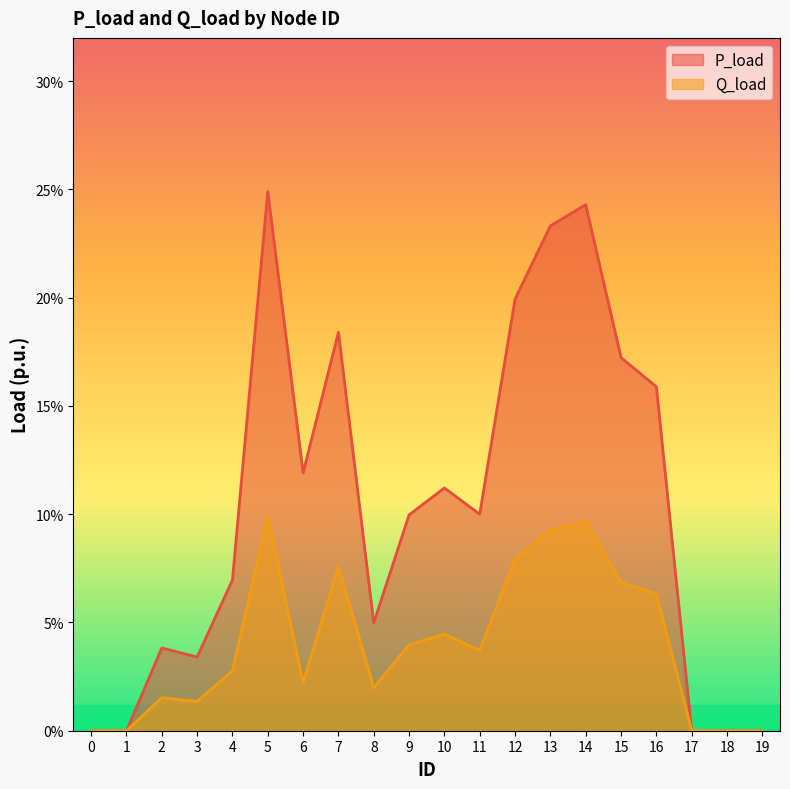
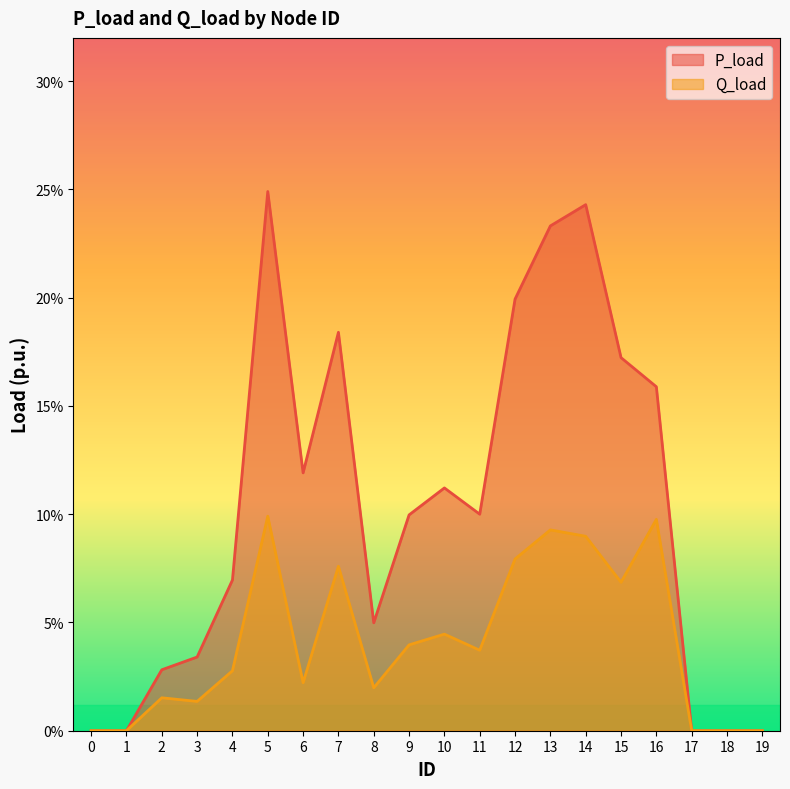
P_load, 2: 3.8% -> 2.8%
Q_load, 14: 9.7% -> 9.0%
Q_load, 16: 6.3% -> 9.8%
